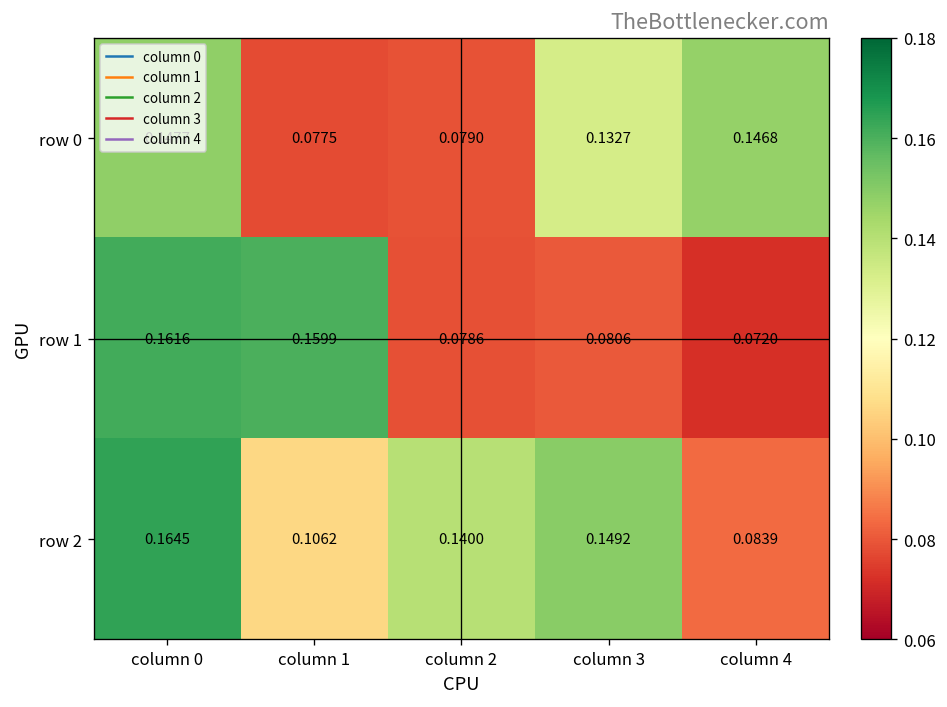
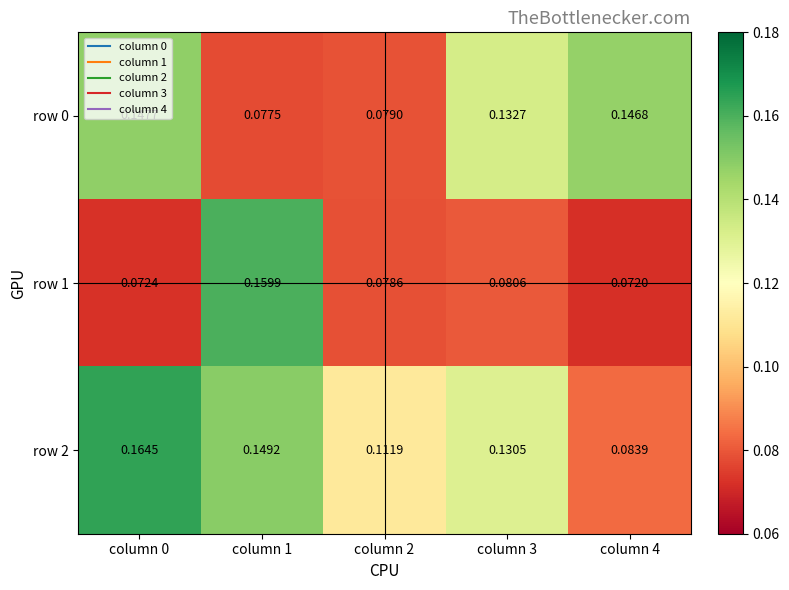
row 1, column 0: 0.1616 -> 0.0724
row 2, column 1: 0.1062 -> 0.1492
row 2, column 2: 0.1400 -> 0.1119
row 2, column 3: 0.1492 -> 0.1305
